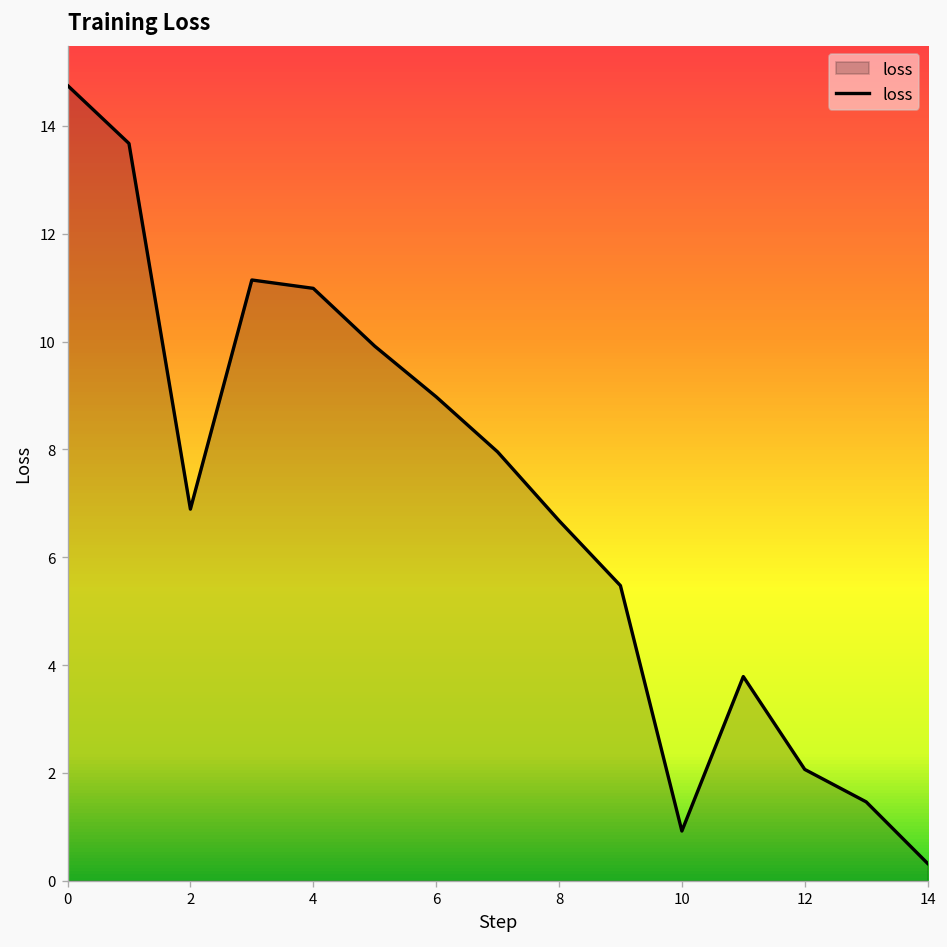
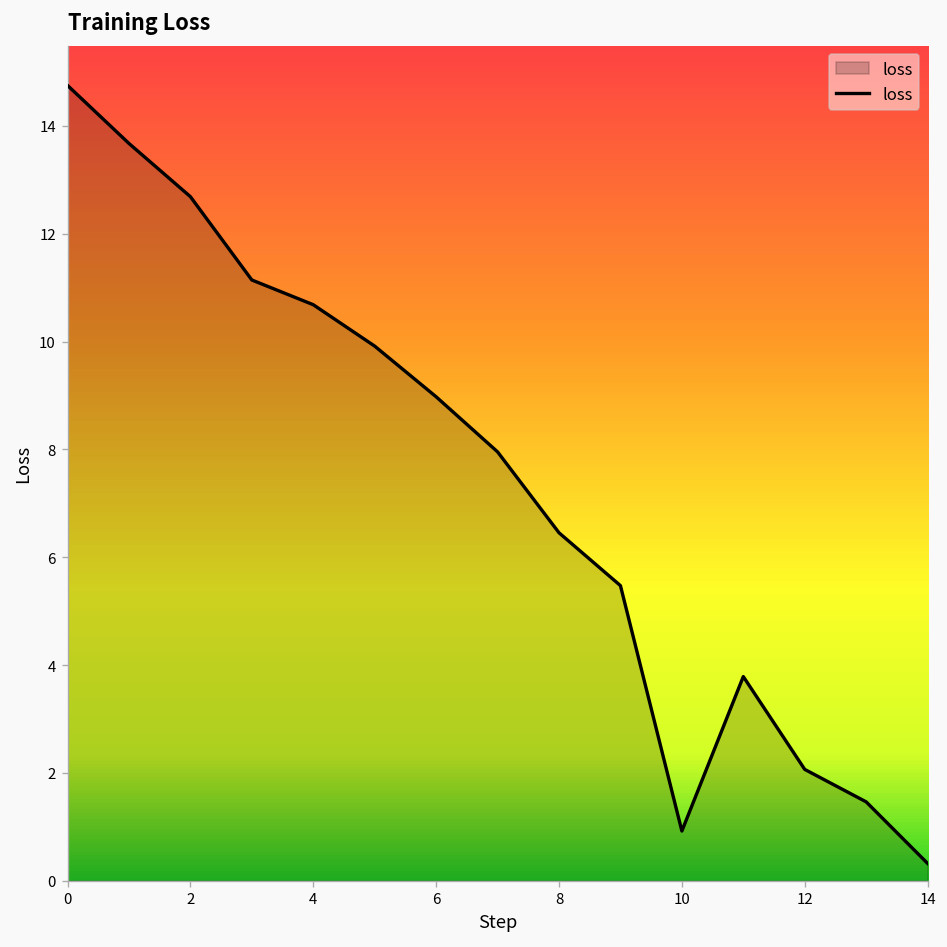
2: 6.9 -> 12.7
4: 11.0 -> 10.7
8: 6.7 -> 6.5
